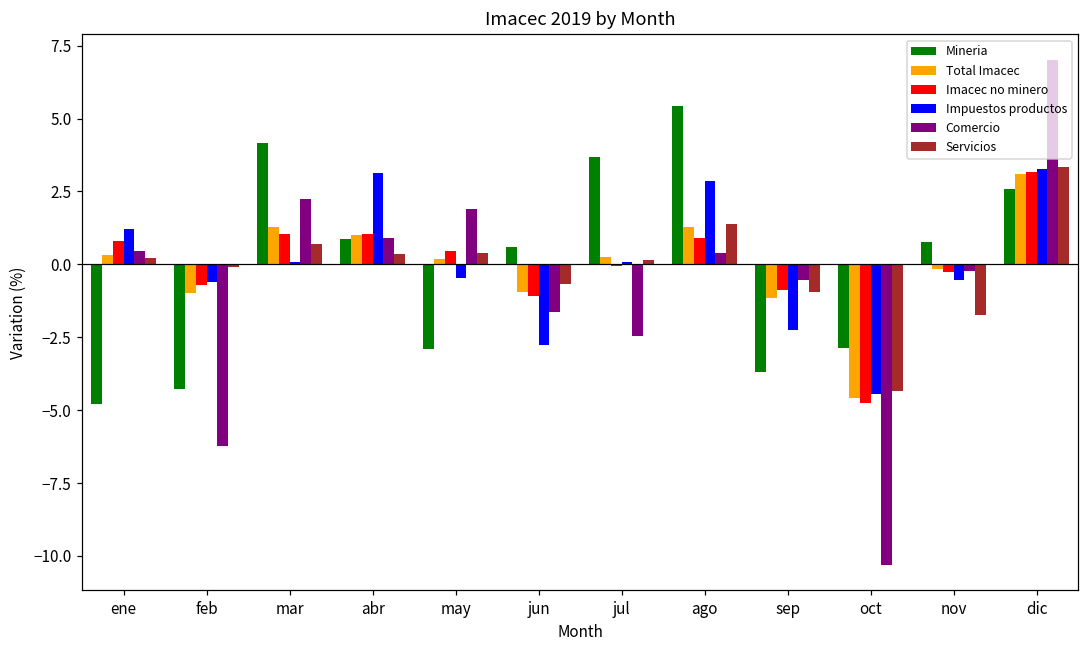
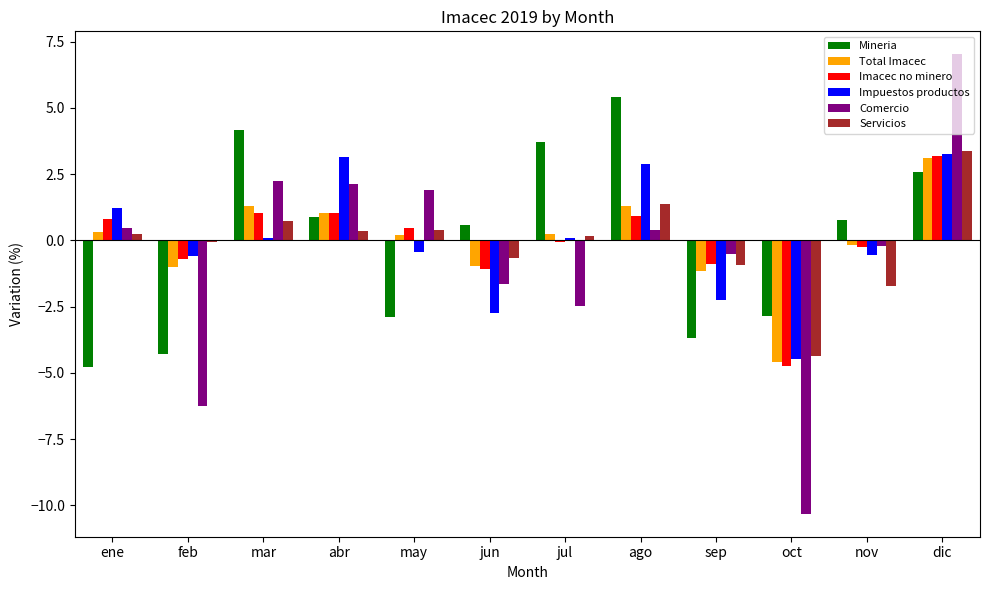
Comercio, abr: 0.9 -> 2.1
